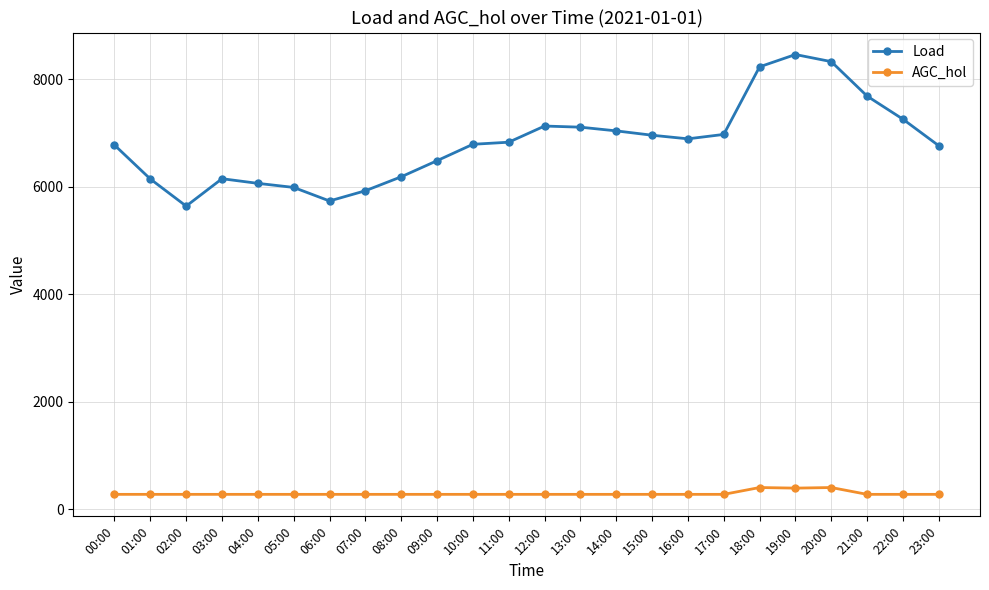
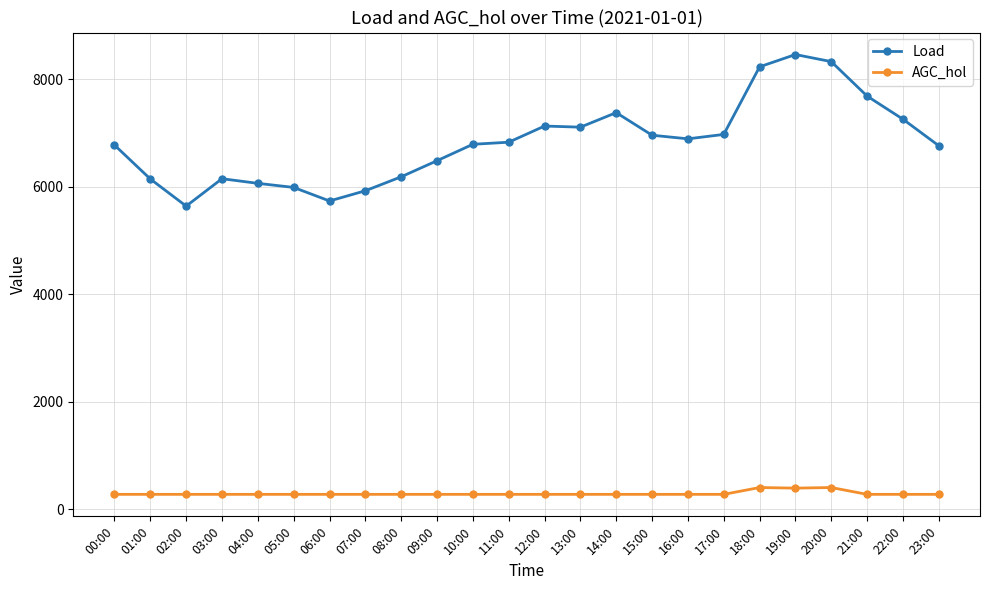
Load, 14:00: 7000 -> 7400
